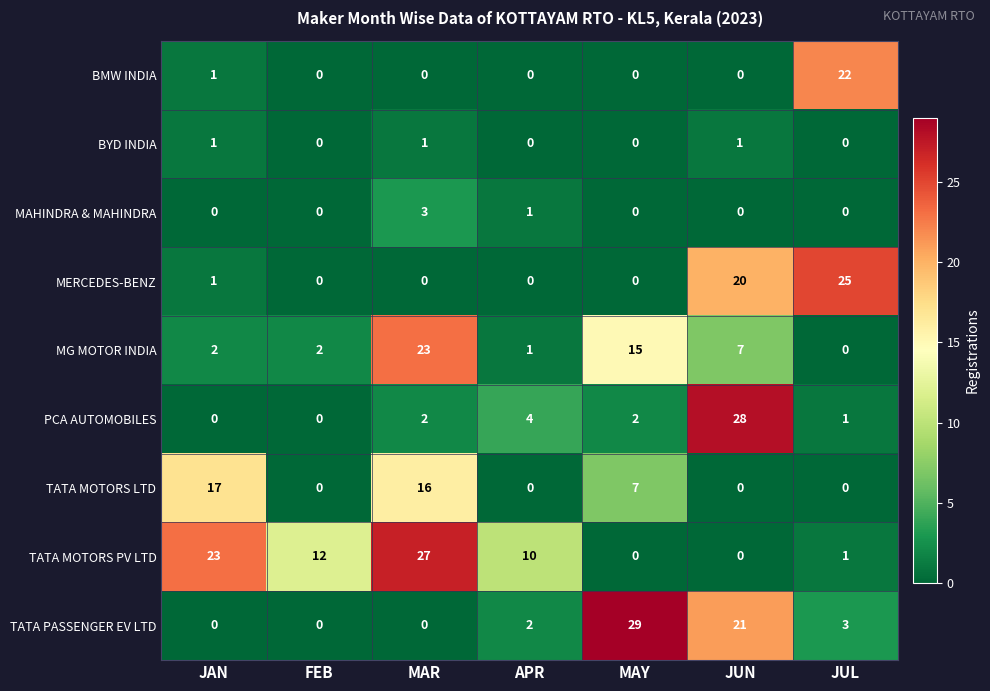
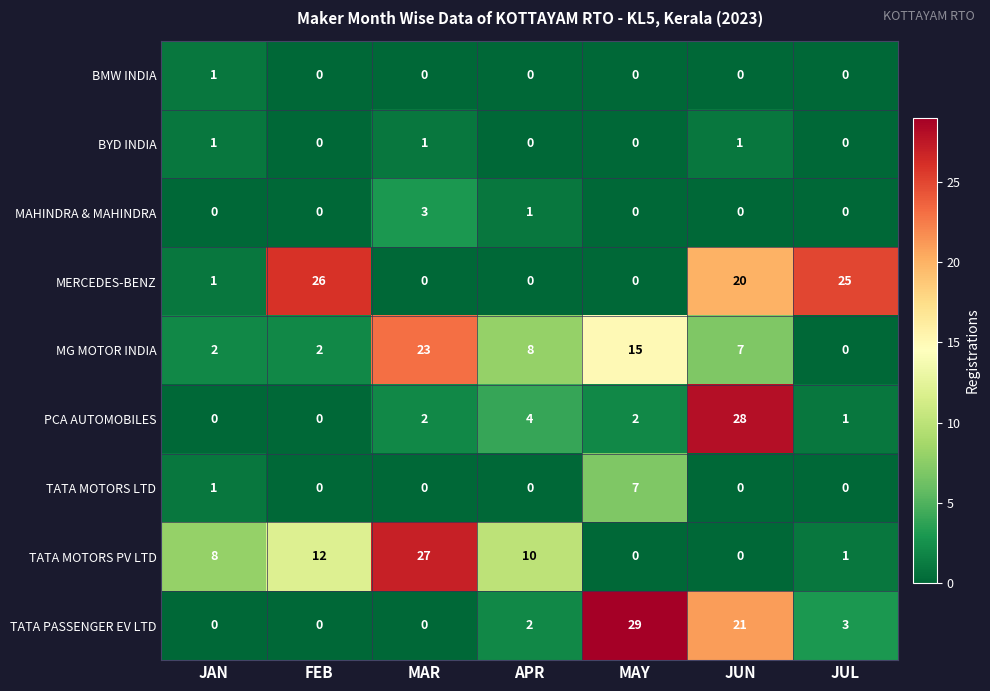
BMW INDIA, JUL: 22 -> 0
MERCEDES-BENZ, FEB: 0 -> 26
MG MOTOR INDIA, APR: 1 -> 8
TATA MOTORS LTD, JAN: 17 -> 1
TATA MOTORS LTD, MAR: 16 -> 0
TATA MOTORS PV LTD, JAN: 23 -> 8
